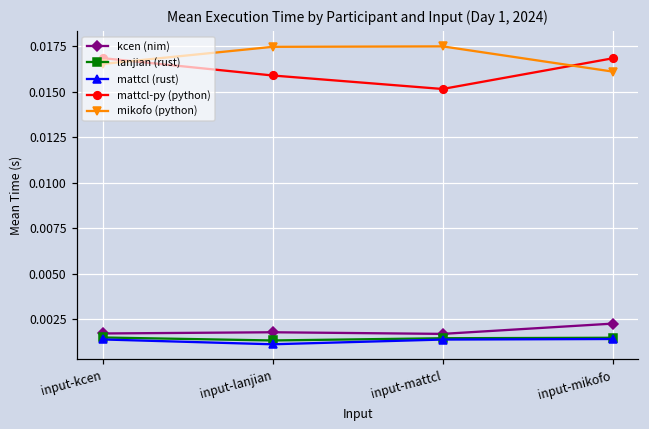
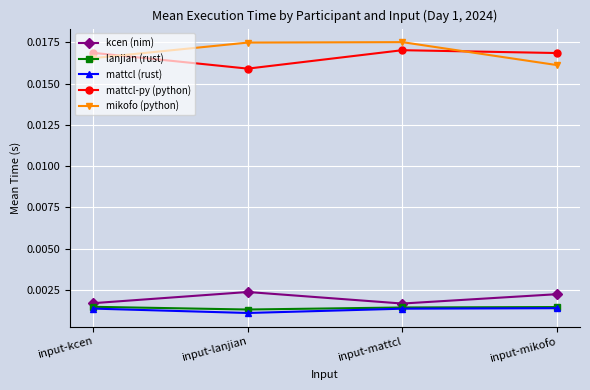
kcen (nim), input-lanjian: 0.0018 -> 0.0024
mattcl-py (python), input-mattcl: 0.0152 -> 0.0170
